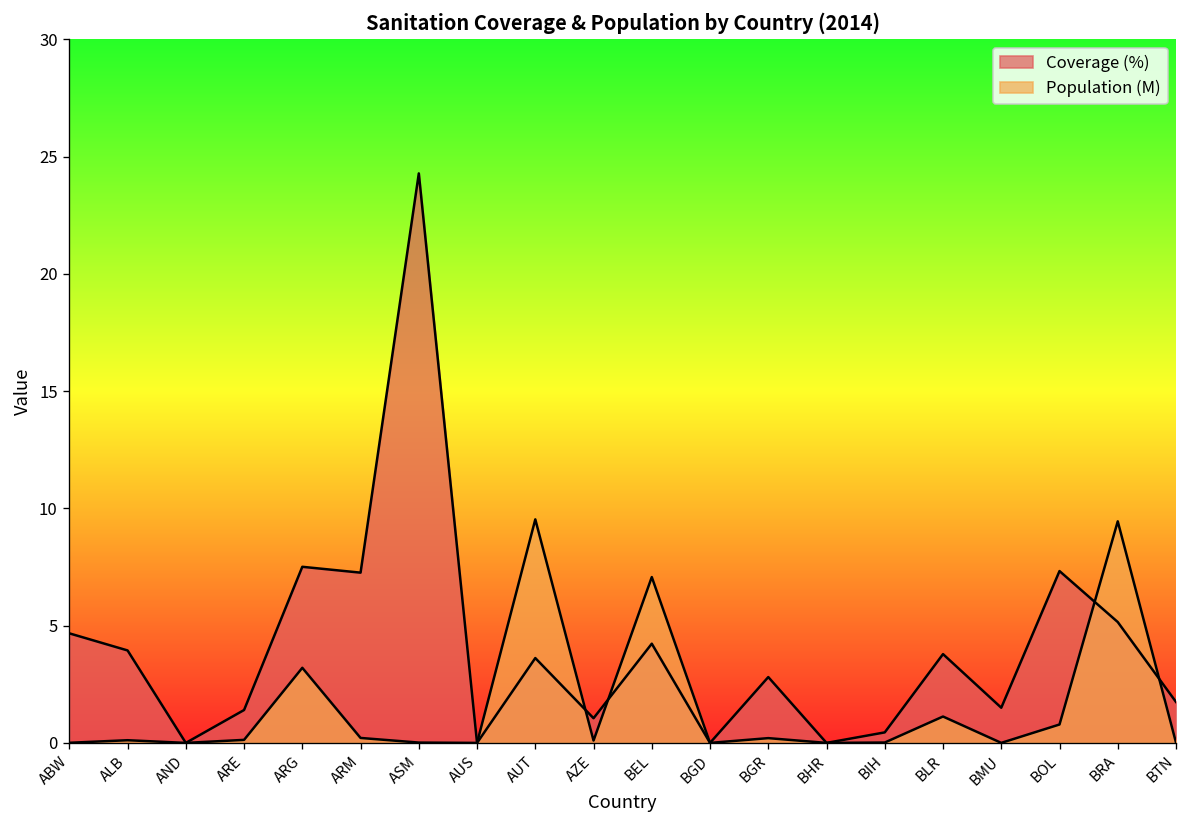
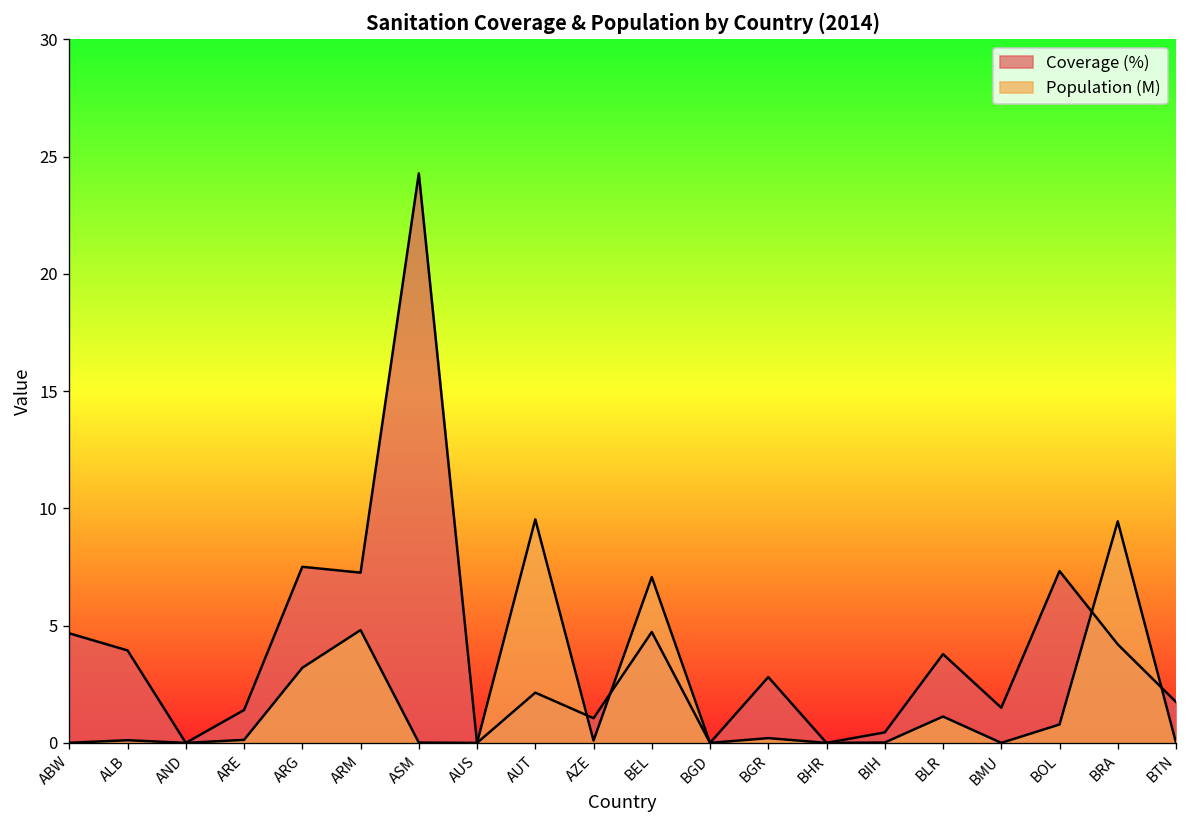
Population (M), ARM: 0.2 -> 4.8
Coverage (%), AUT: 3.6 -> 2.1
Coverage (%), BEL: 4.2 -> 4.7
Coverage (%), BRA: 5.2 -> 4.2
